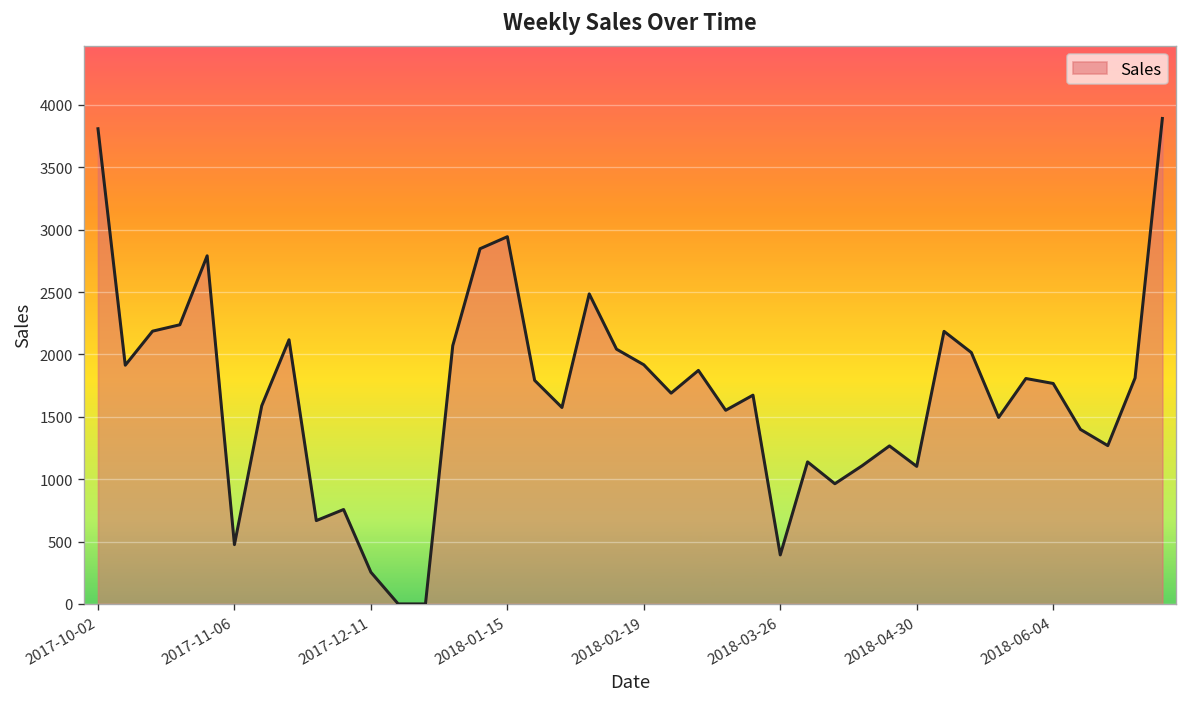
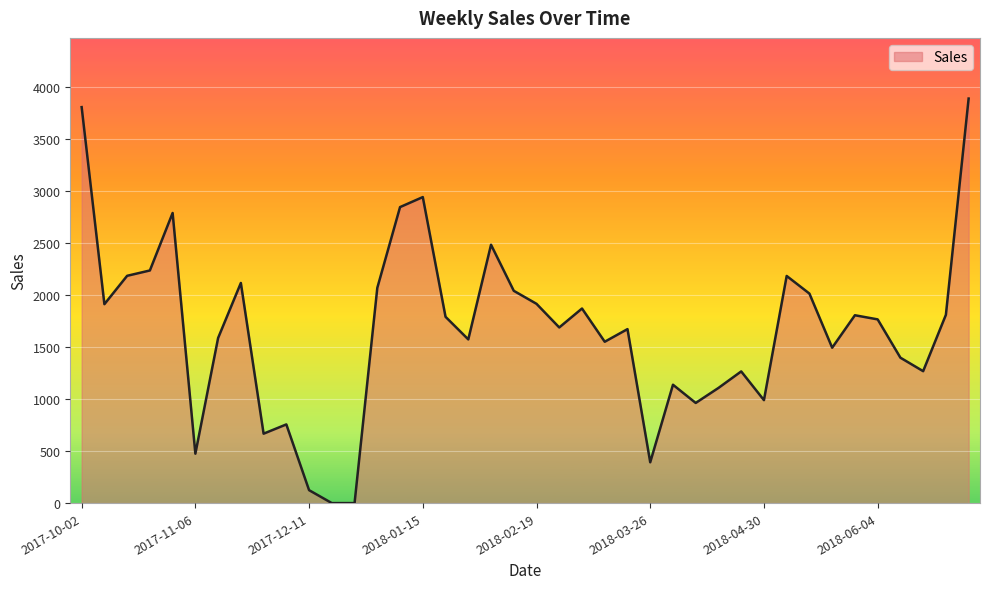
2017-12-11: 250 -> 120
2018-04-30: 1100 -> 990
